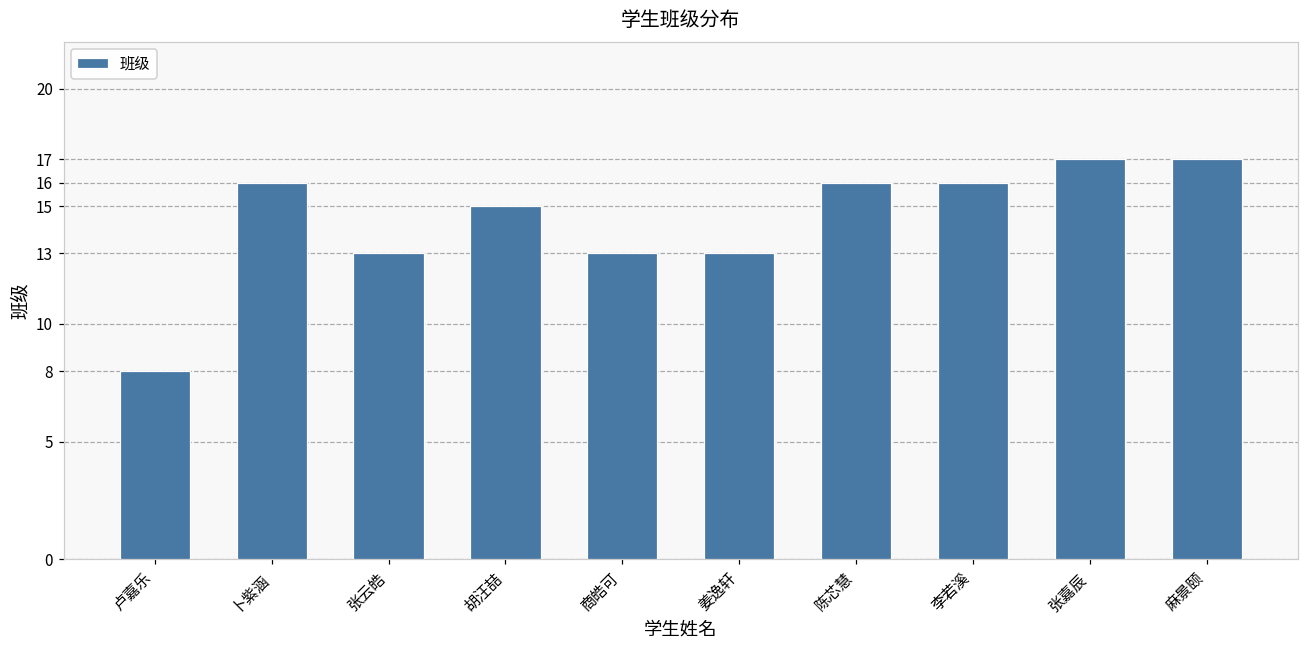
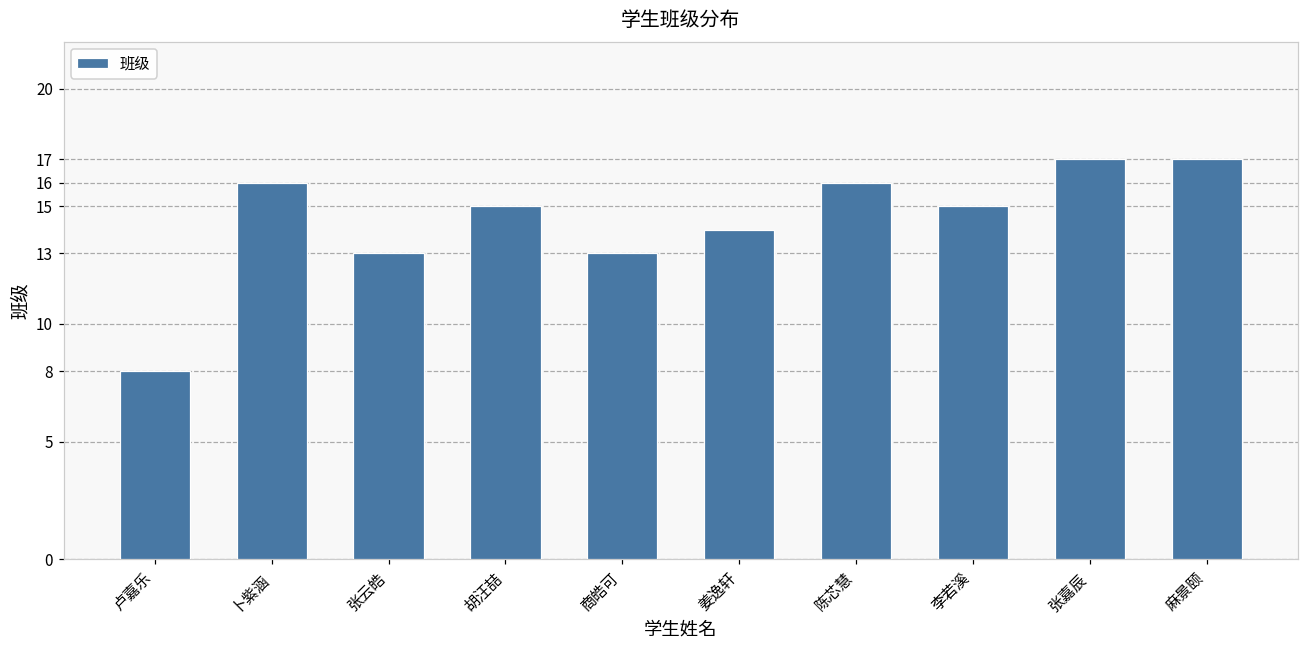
姜逸轩: 13 -> 14
李若溪: 16 -> 15
